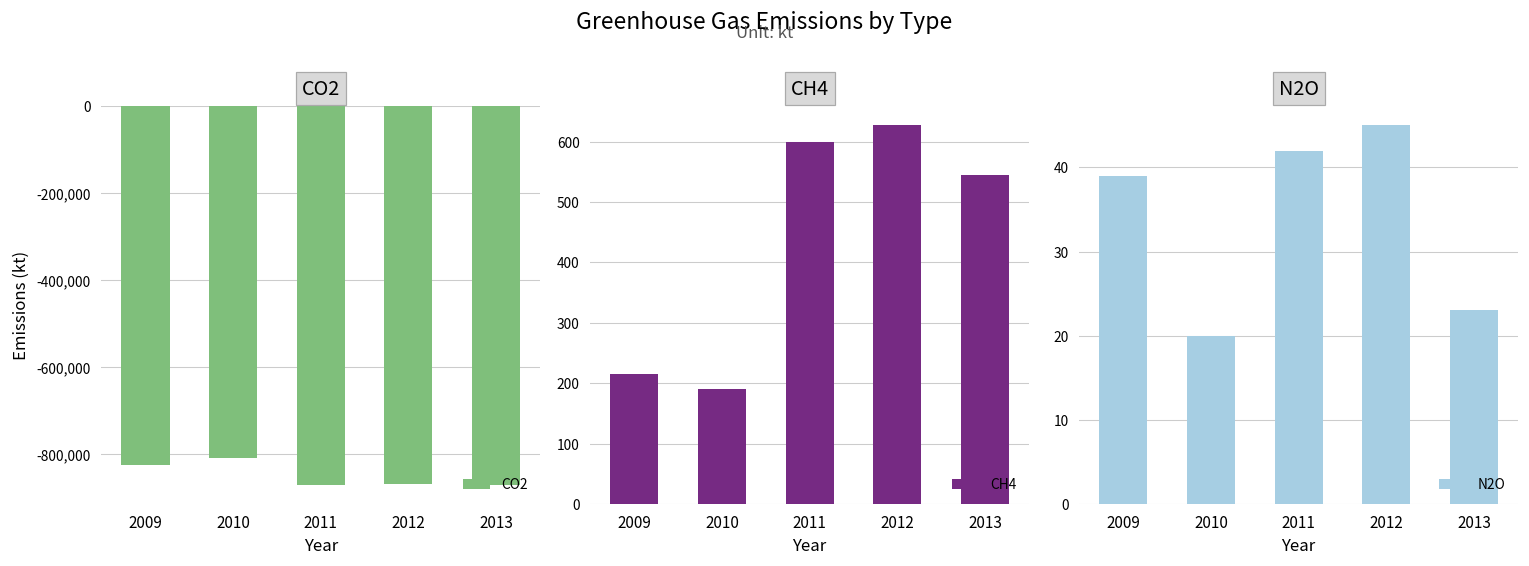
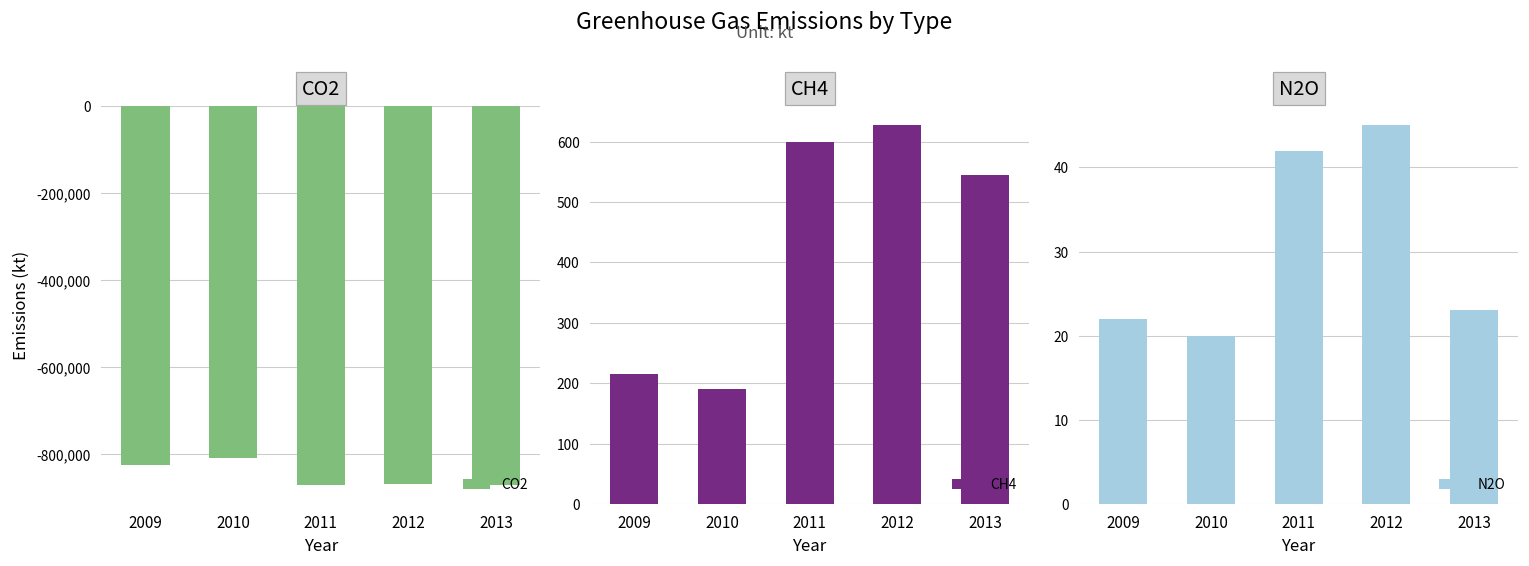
N2O, 2009: 39 -> 22
